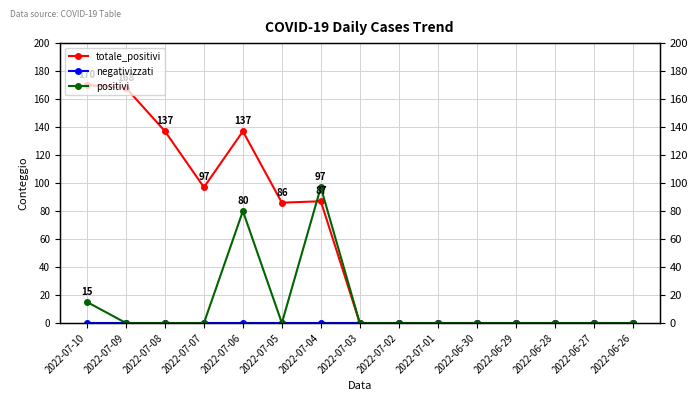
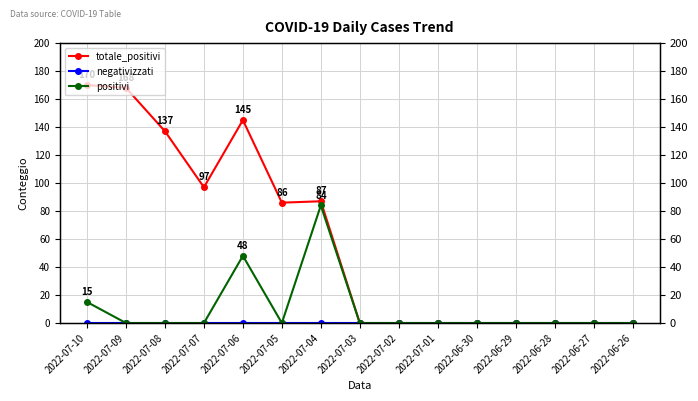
totale_positivi, 2022-07-06: 137 -> 145
positivi, 2022-07-06: 80 -> 48
positivi, 2022-07-04: 97 -> 84
